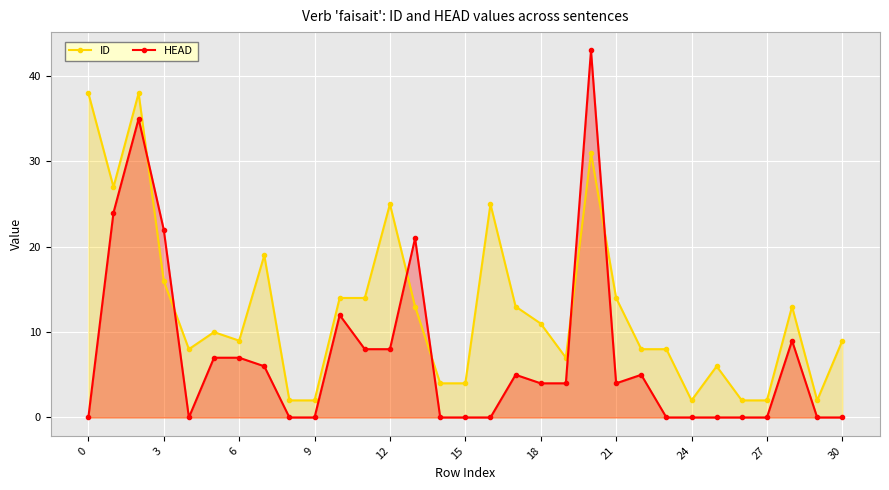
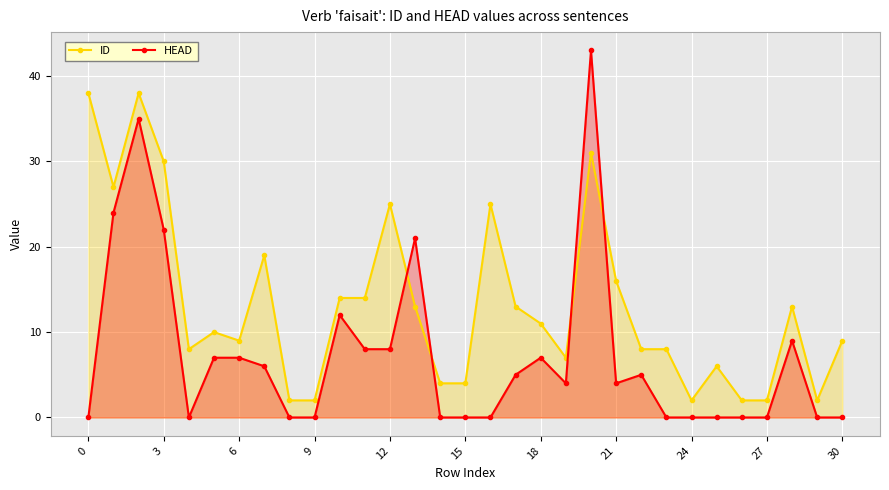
ID, 3: 16 -> 30
HEAD, 18: 4 -> 7
ID, 21: 14 -> 16
